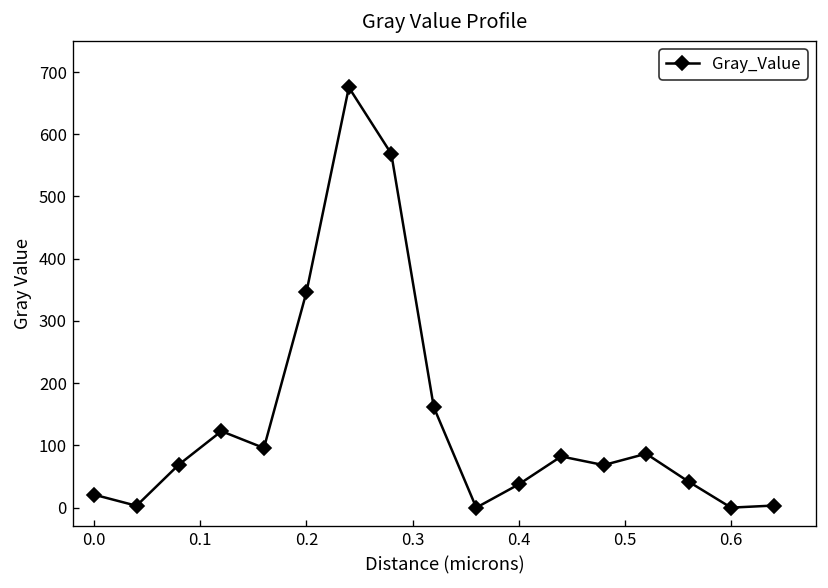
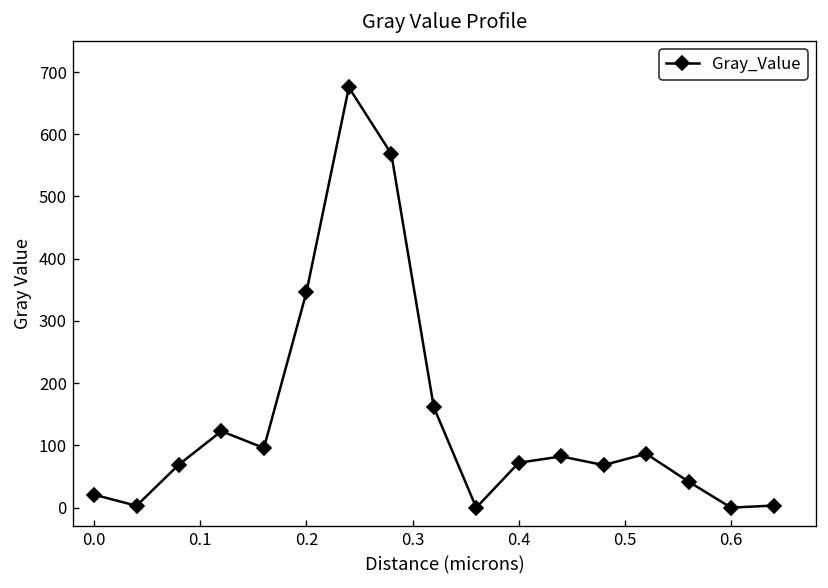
0.4: 40 -> 70
